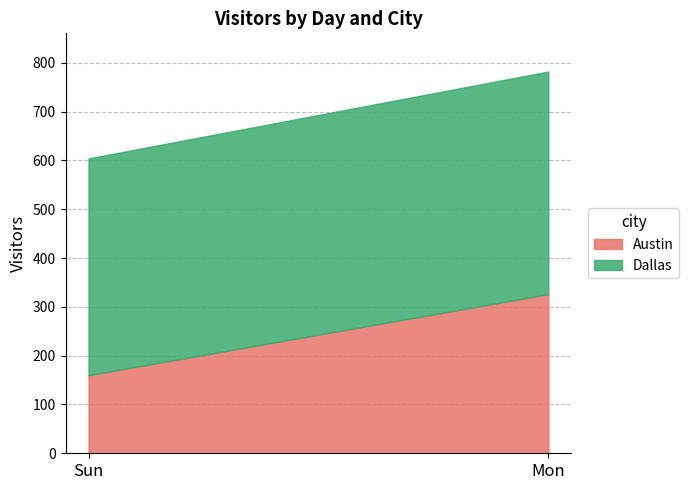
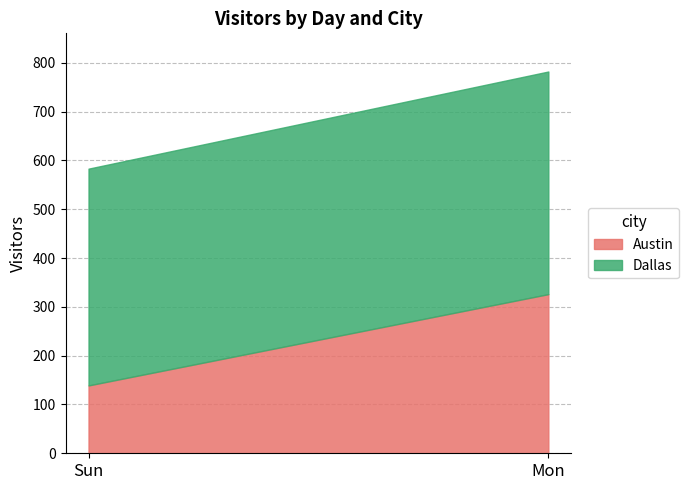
Austin, Sun: 160 -> 140
